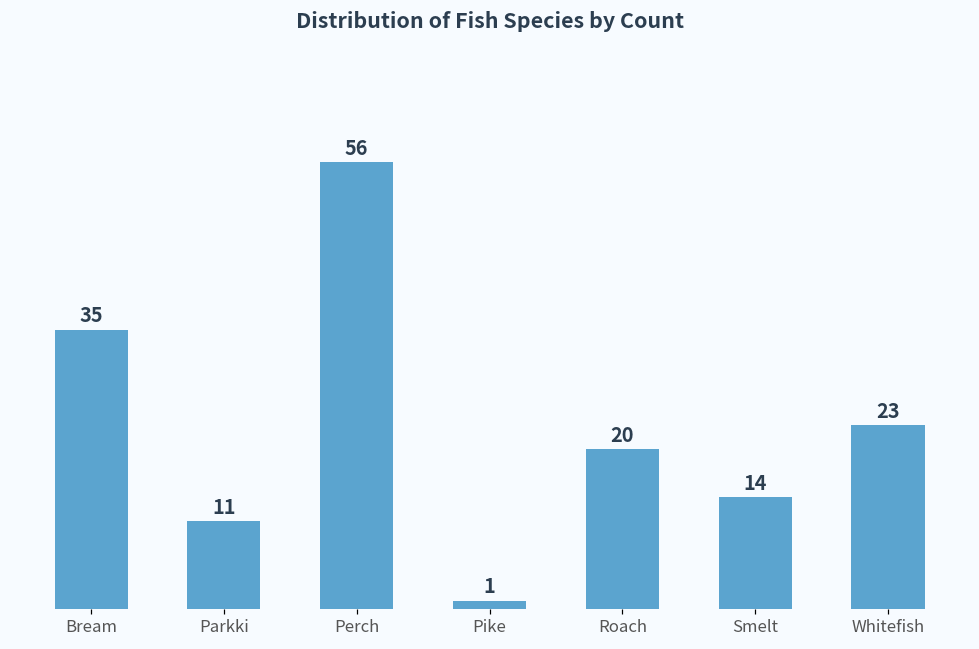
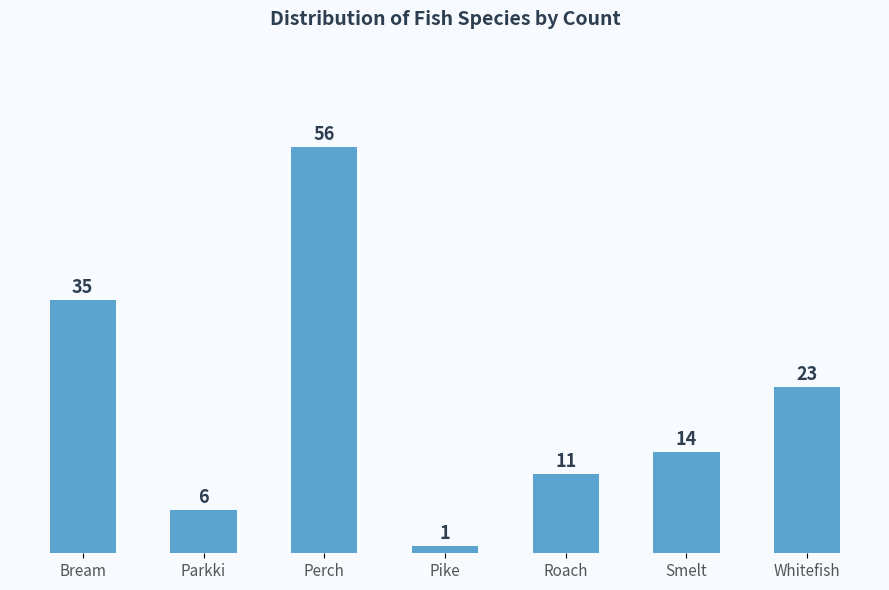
Parkki: 11 -> 6
Roach: 20 -> 11
